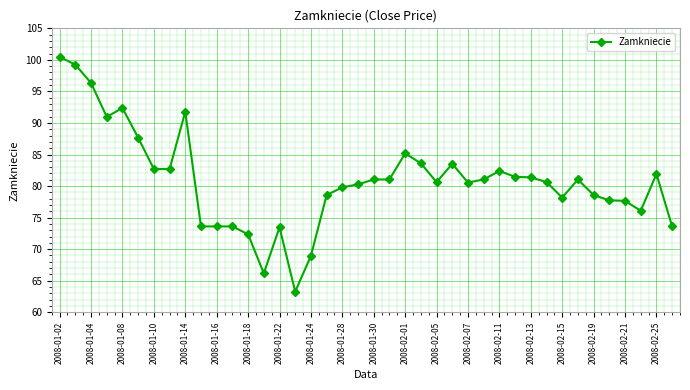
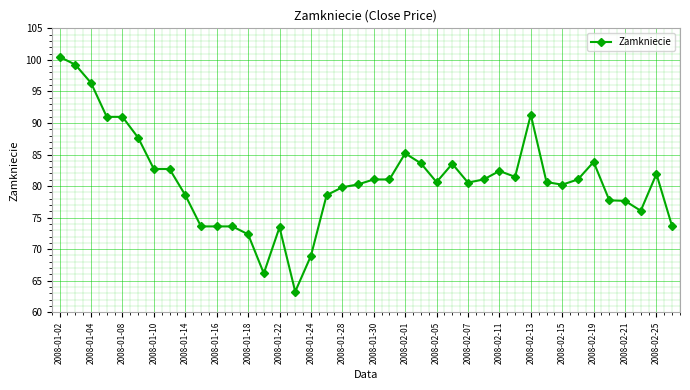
2008-01-08: 92 -> 91
2008-01-14: 92 -> 79
2008-02-13: 81 -> 91
2008-02-15: 78 -> 80
2008-02-19: 79 -> 84
